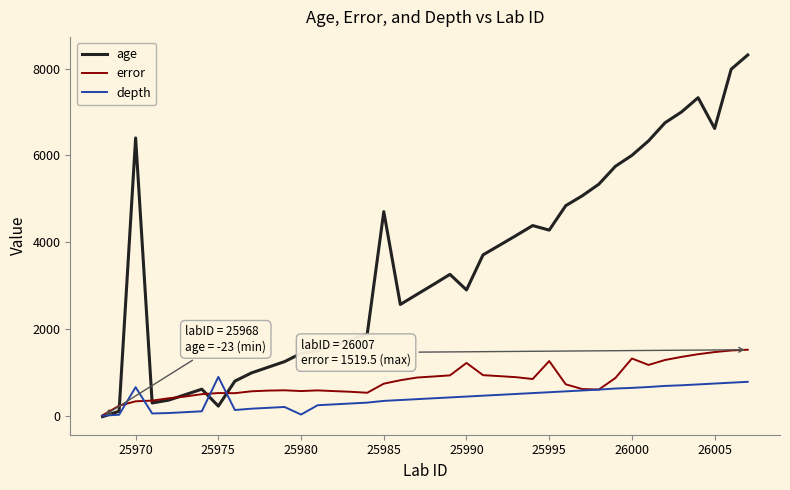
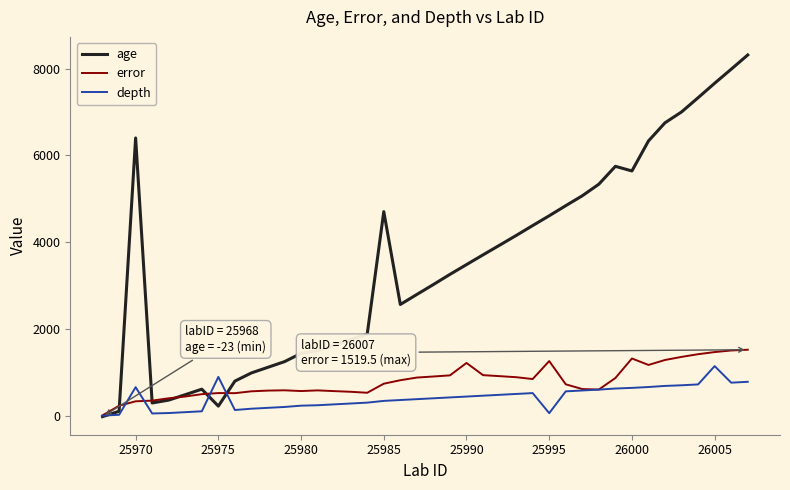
depth, 25980: 0 -> 200
age, 25990: 2900 -> 3500
age, 25995: 4300 -> 4600
depth, 25995: 500 -> 100
age, 26000: 6000 -> 5600
age, 26005: 6600 -> 7700
depth, 26005: 700 -> 1100
